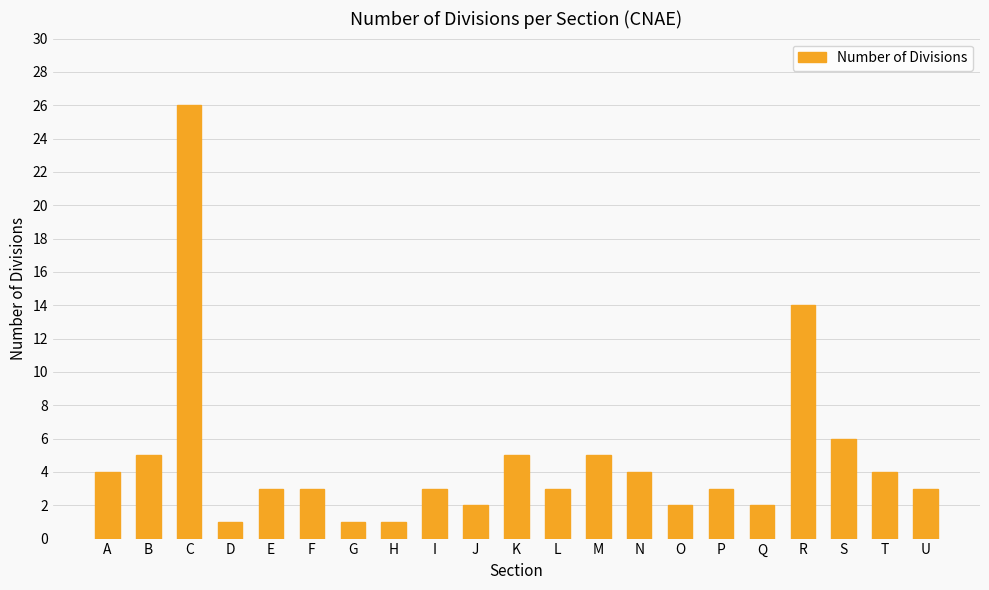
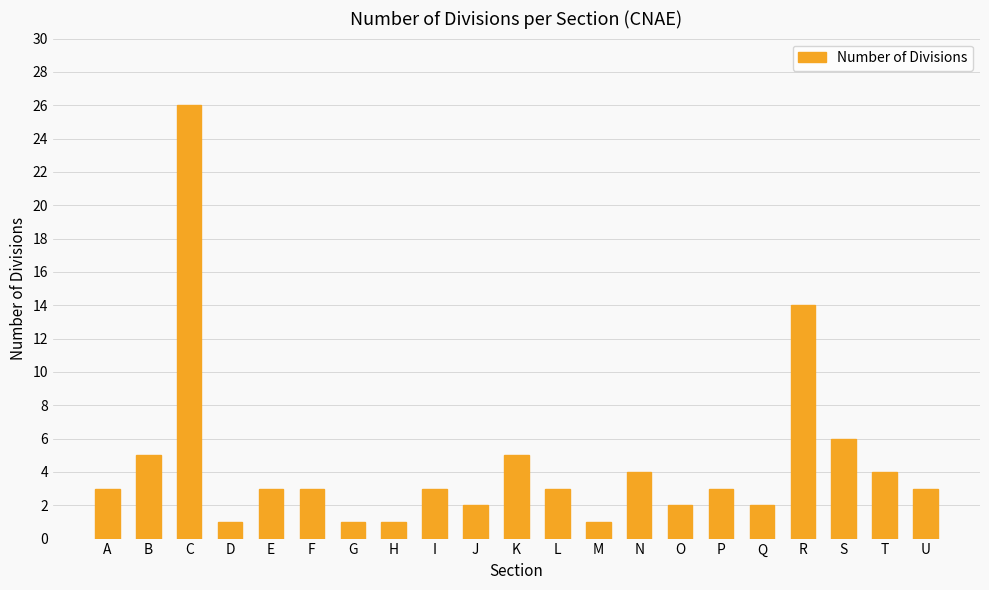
A: 4 -> 3
M: 5 -> 1
